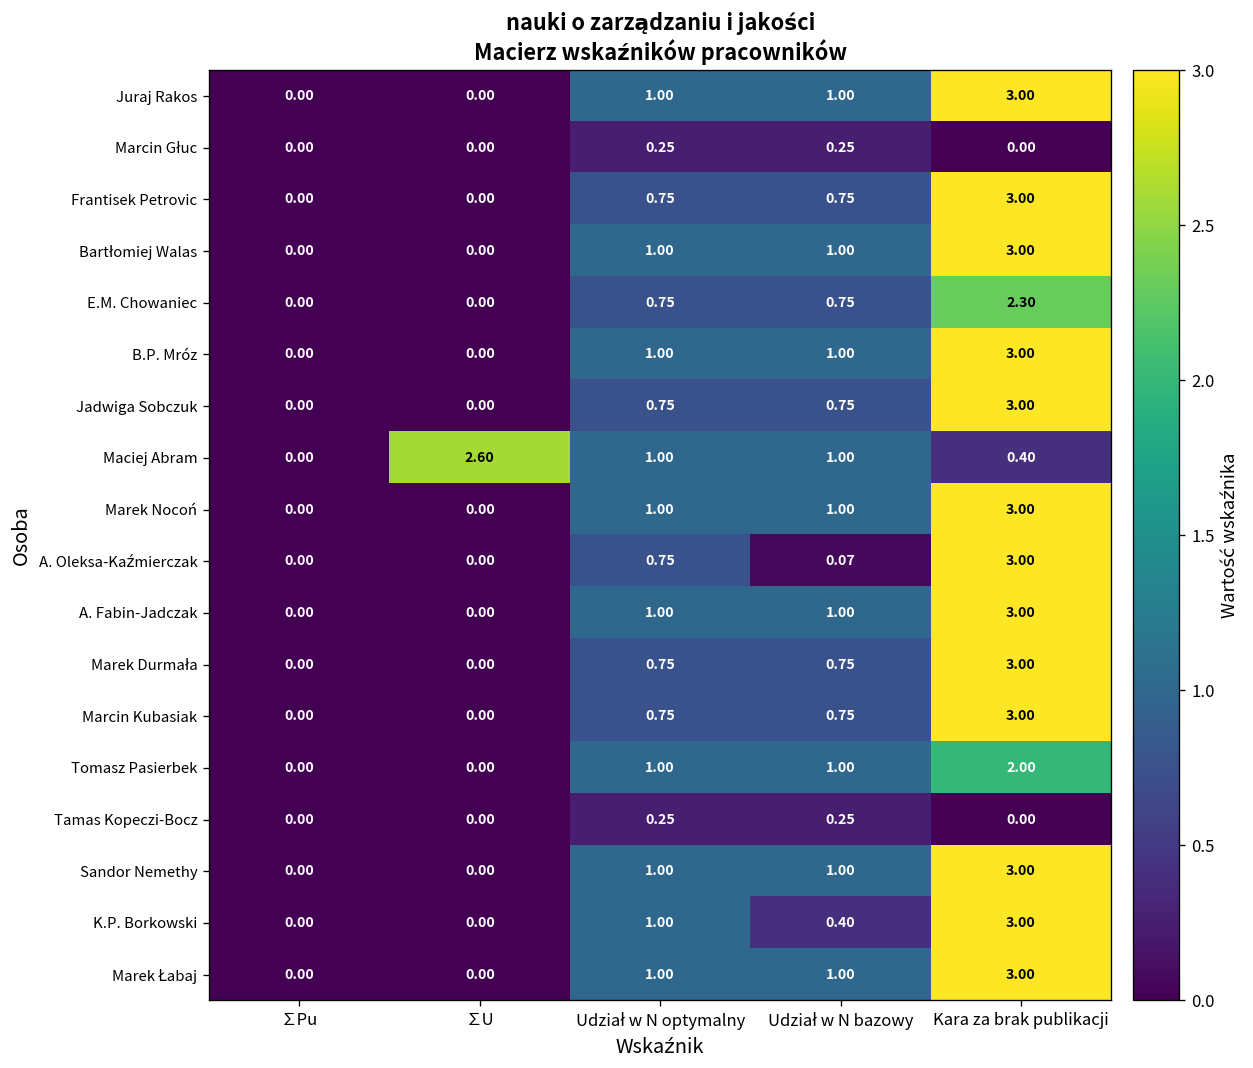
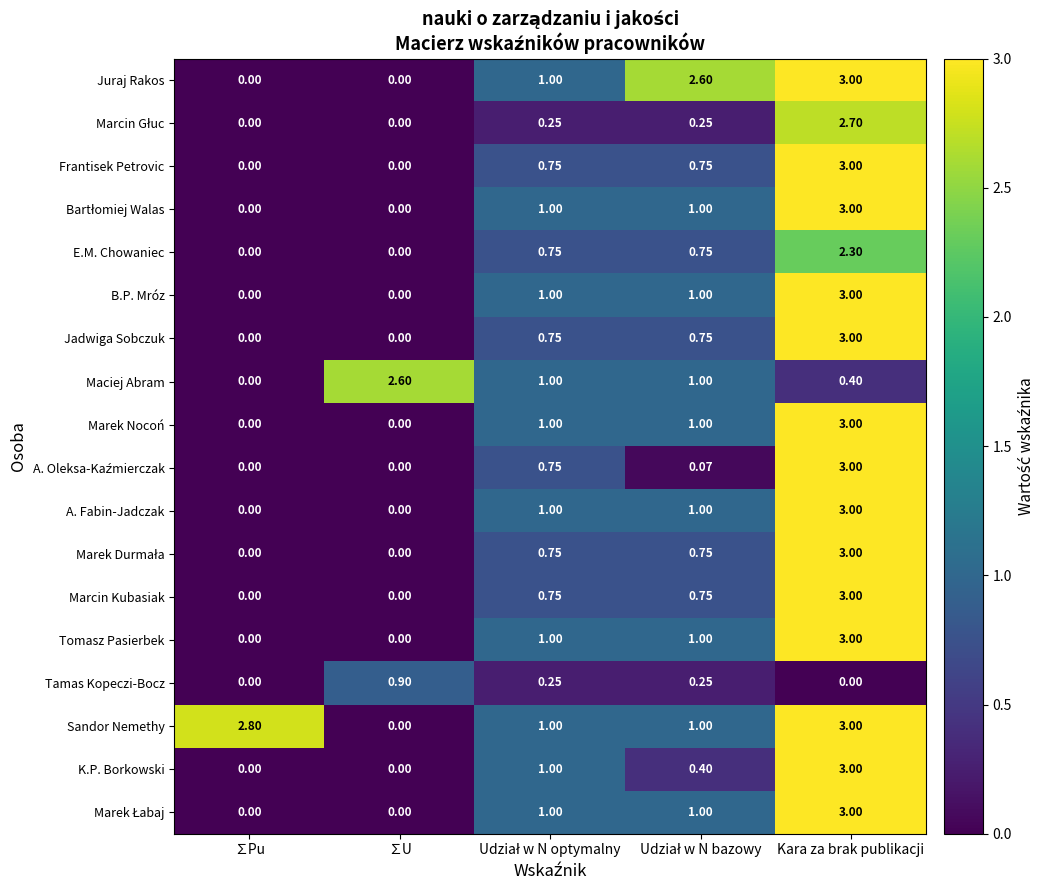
Juraj Rakos, Udział w N bazowy: 1.00 -> 2.60
Marcin Głuc, Kara za brak publikacji: 0.00 -> 2.70
Tomasz Pasierbek, Kara za brak publikacji: 2.00 -> 3.00
Tamas Kopeczi-Bocz, ∑U: 0.00 -> 0.90
Sandor Nemethy, ∑Pu: 0.00 -> 2.80
